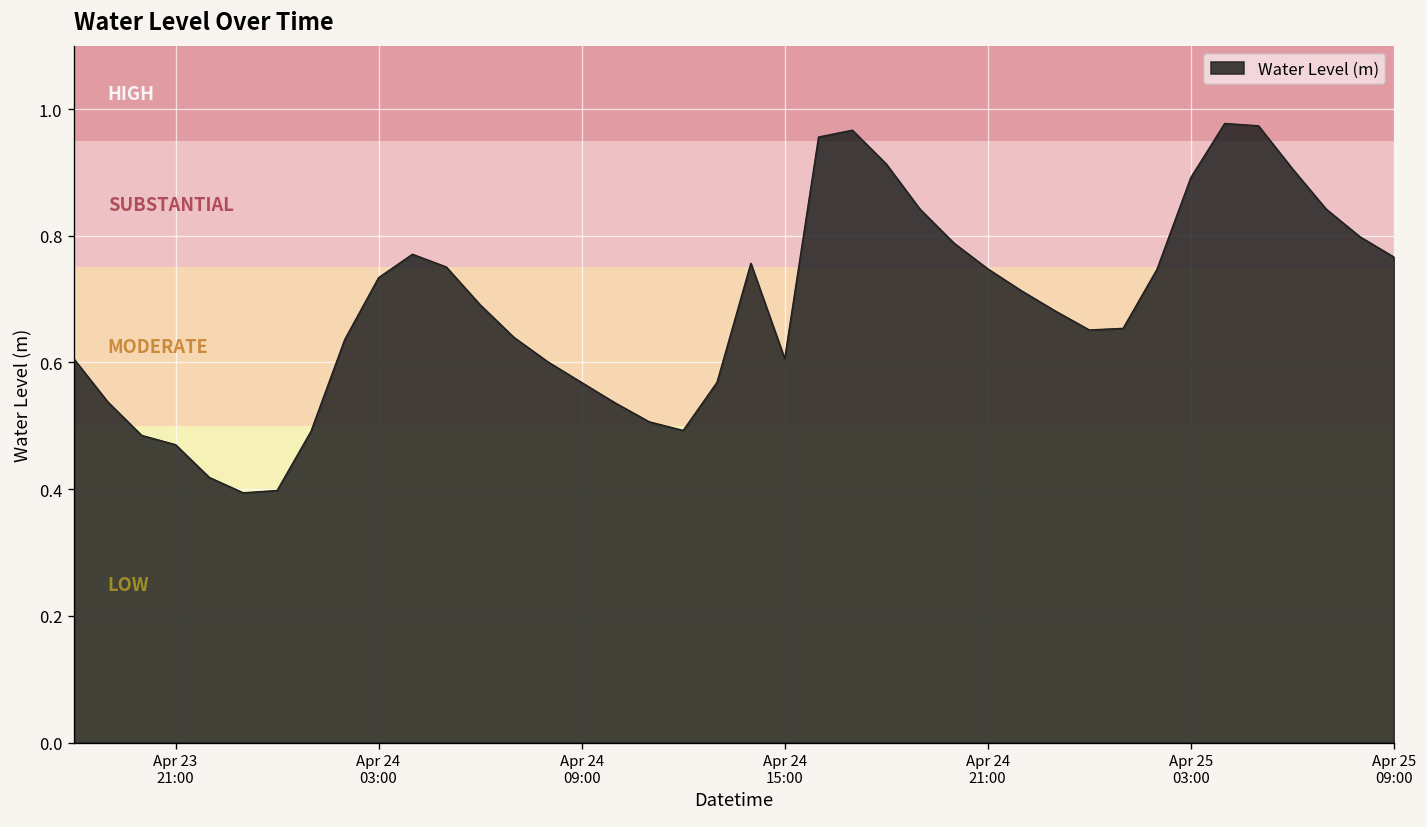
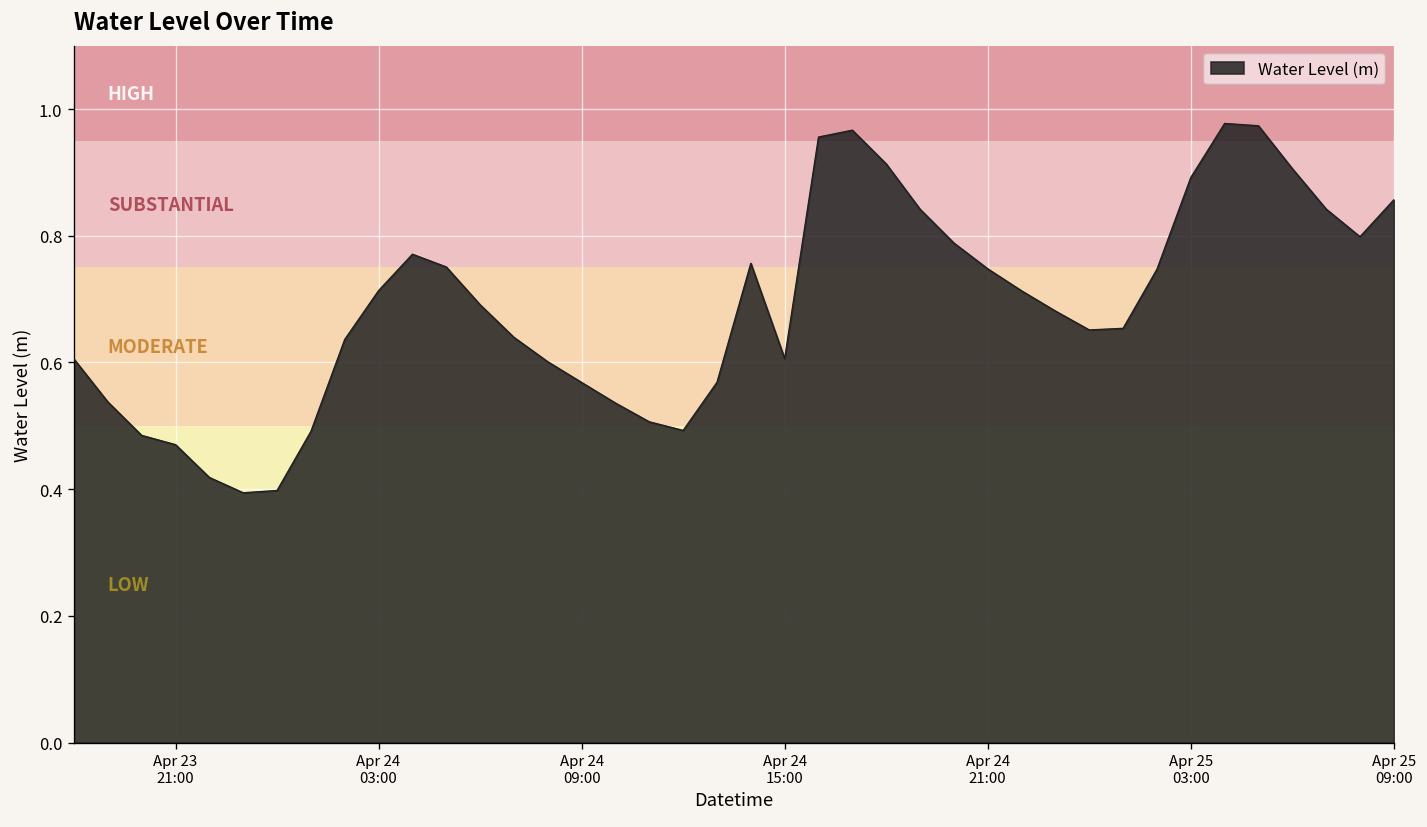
Apr 24 03:00: 0.73 -> 0.71
Apr 25 09:00: 0.77 -> 0.86
